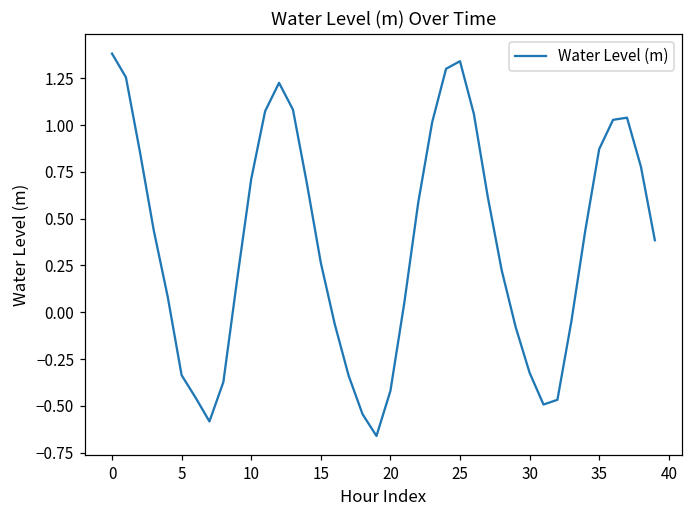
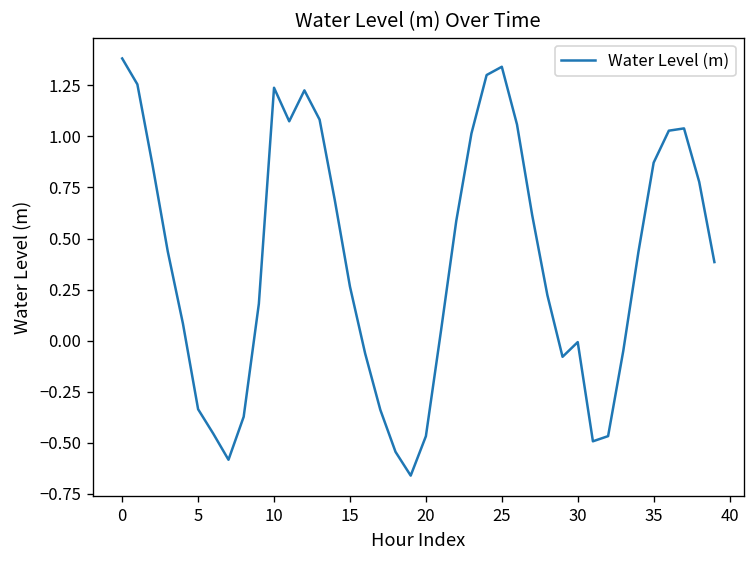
10: 0.71 -> 1.24
20: -0.42 -> -0.47
30: -0.32 -> -0.01
